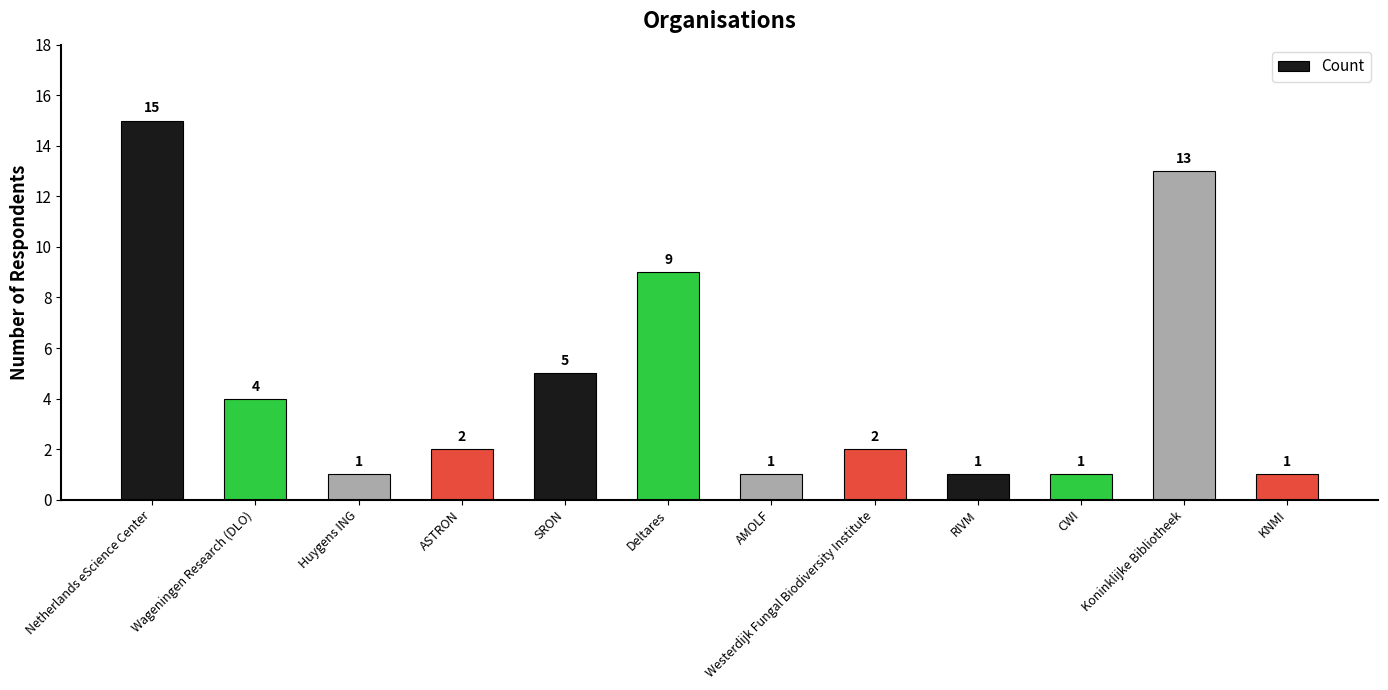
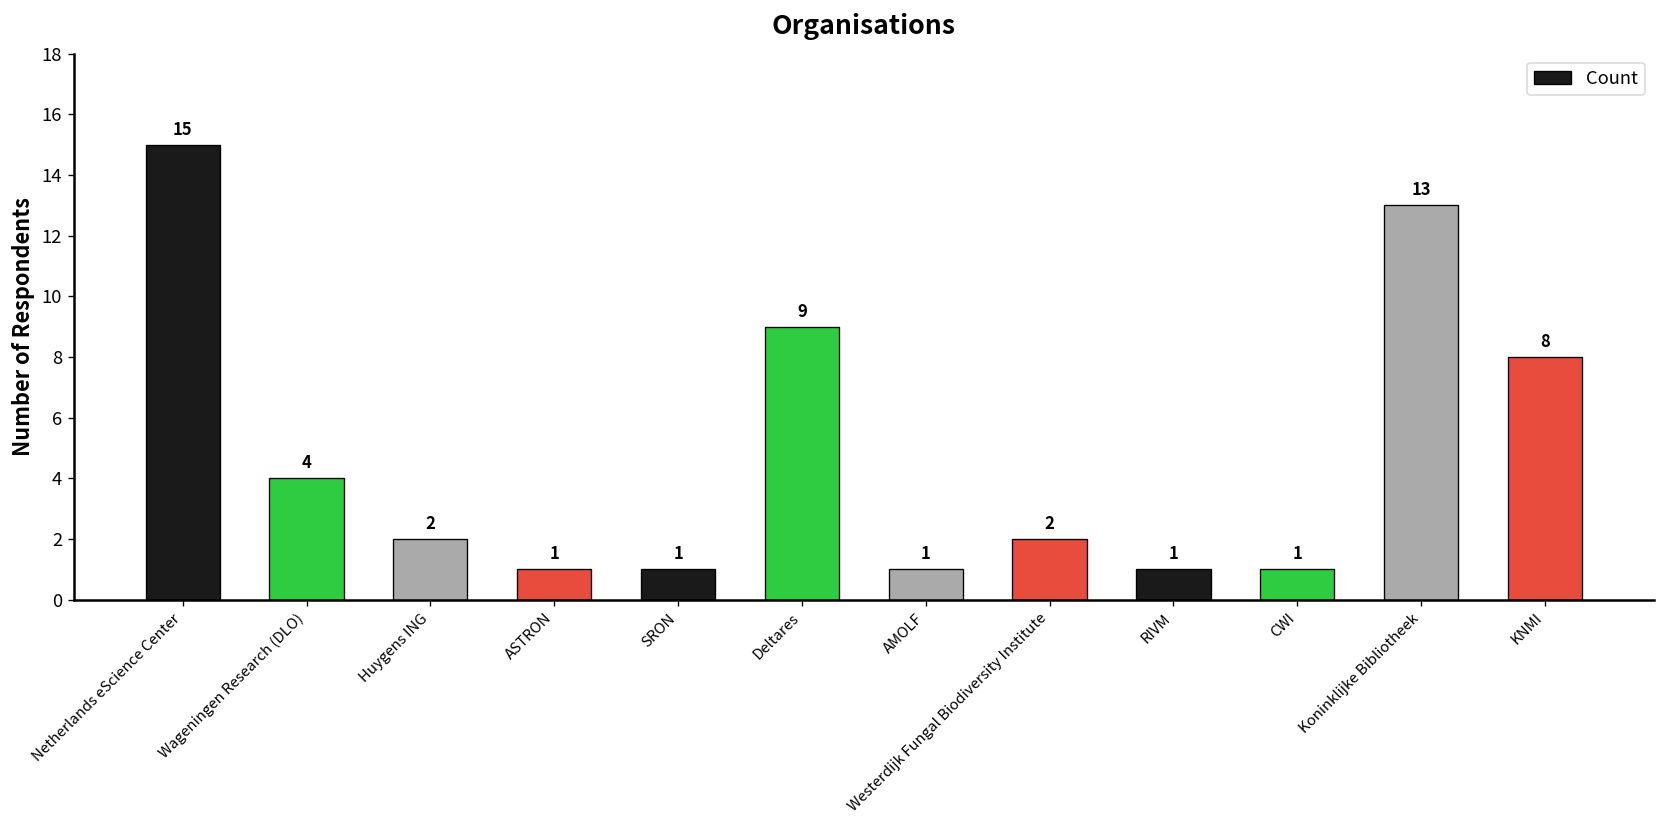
Huygens ING: 1 -> 2
ASTRON: 2 -> 1
SRON: 5 -> 1
KNMI: 1 -> 8
